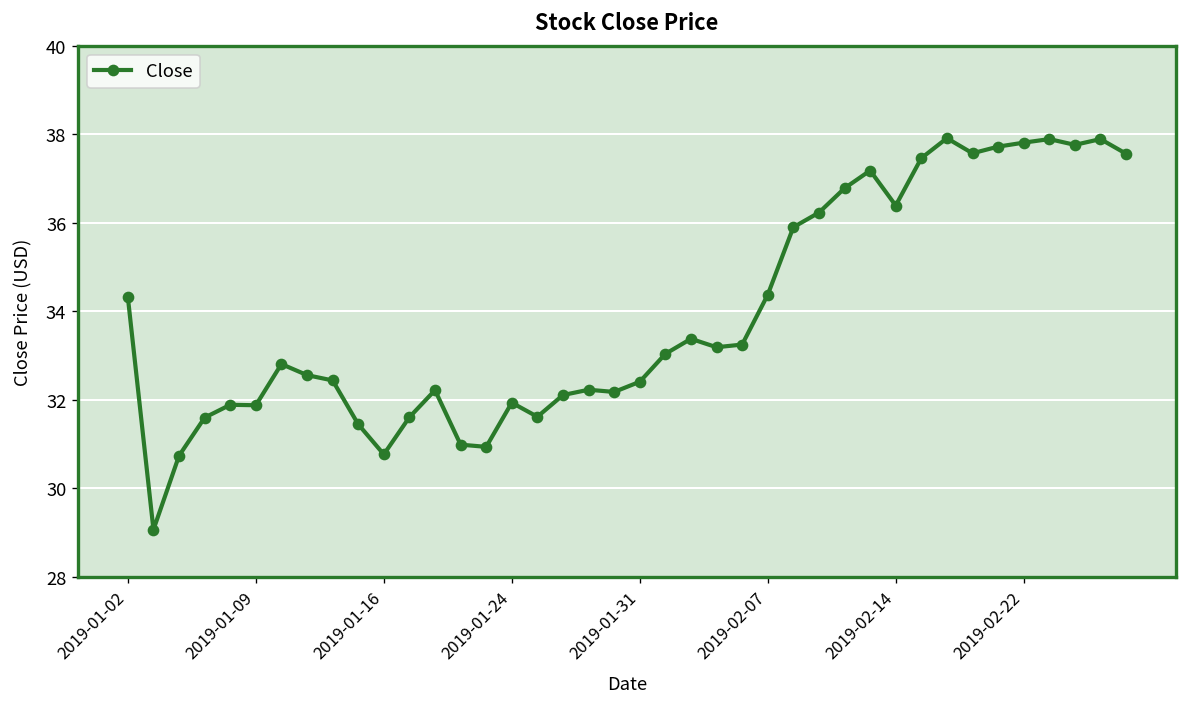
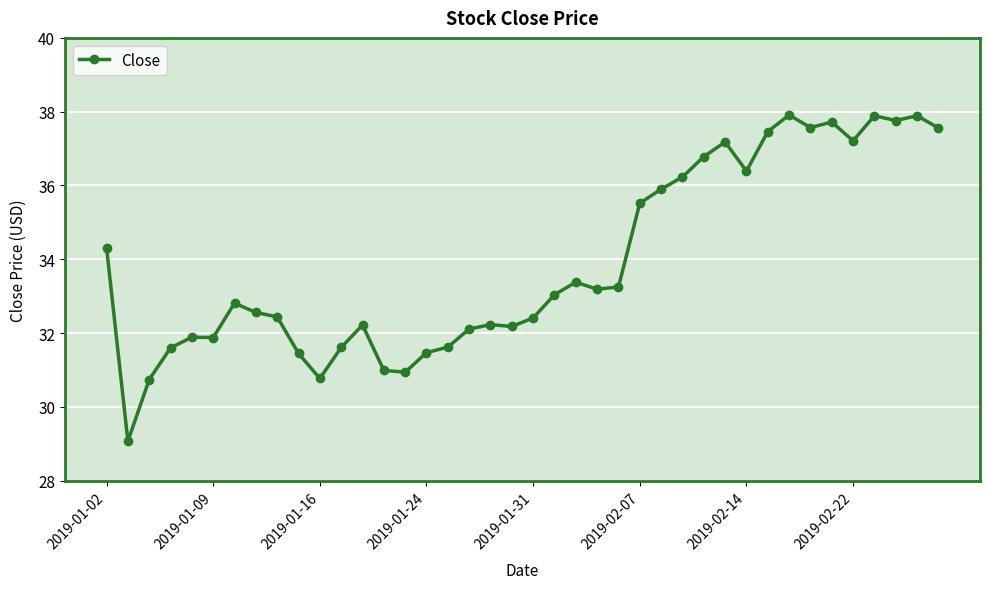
2019-01-24: 31.9 -> 31.5
2019-02-07: 34.4 -> 35.5
2019-02-22: 37.8 -> 37.2
